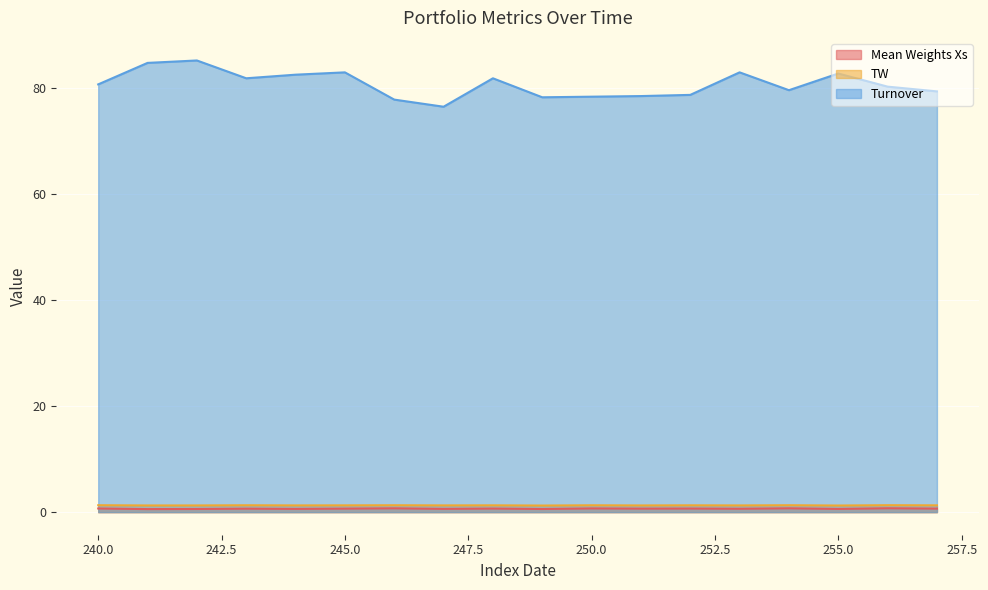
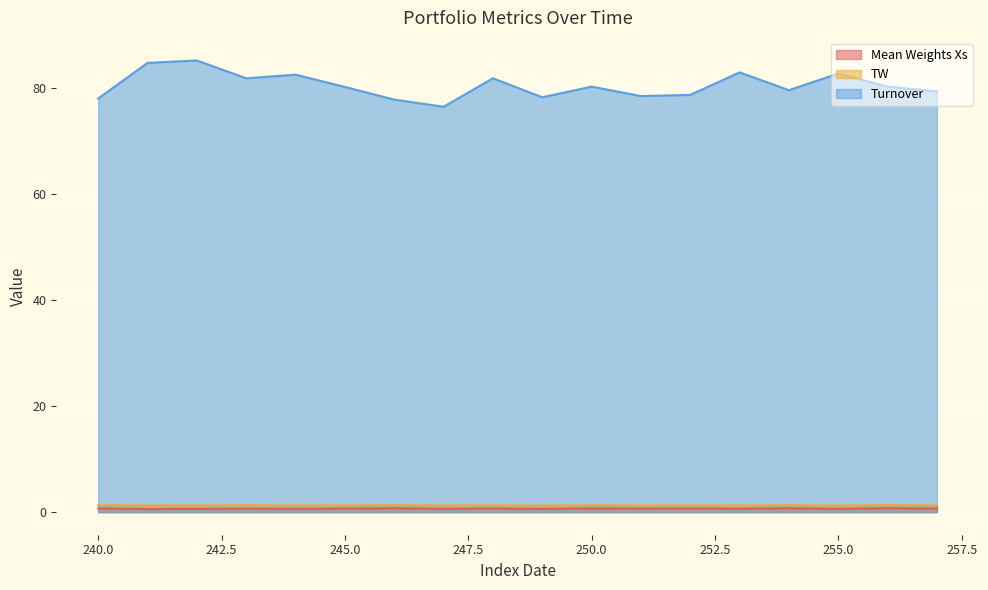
Turnover, 240.0: 81 -> 78
Turnover, 245.0: 83 -> 80
Turnover, 250.0: 78 -> 80
